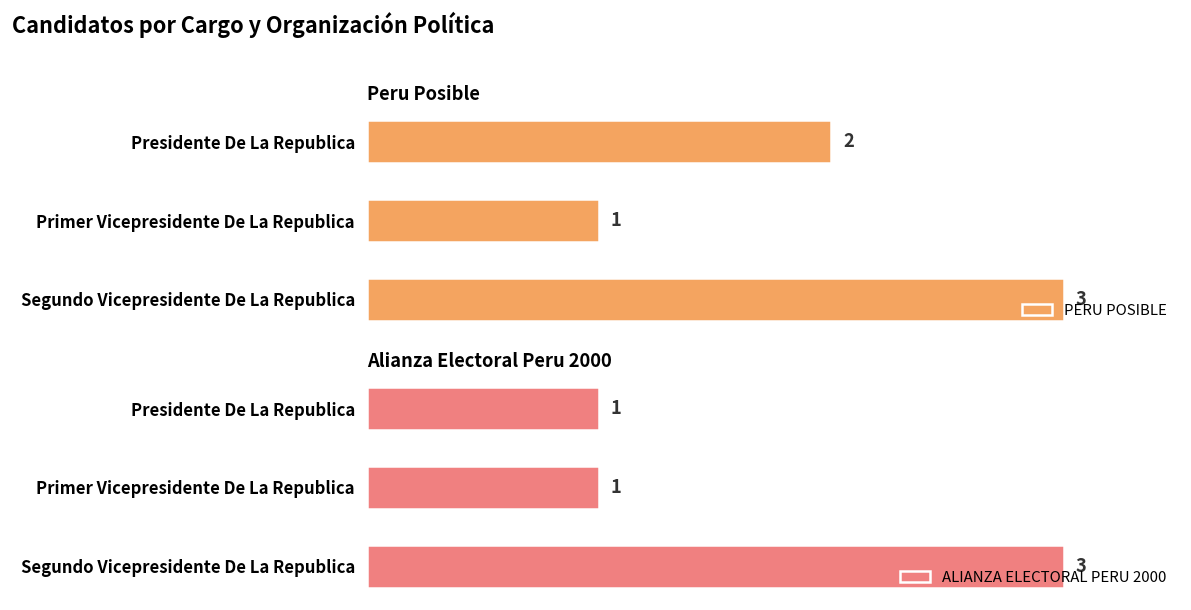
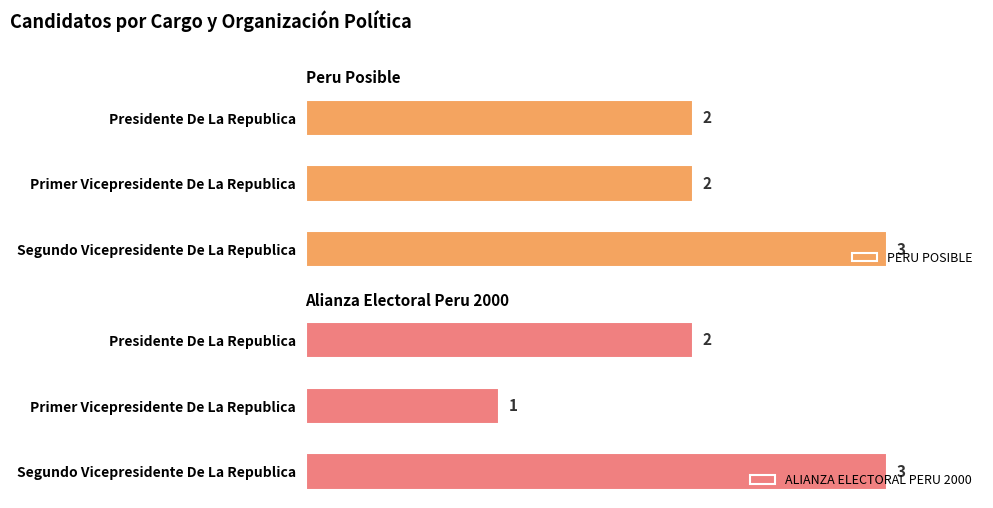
Peru Posible, Primer Vicepresidente De La Republica: 1 -> 2
Alianza Electoral Peru 2000, Presidente De La Republica: 1 -> 2
